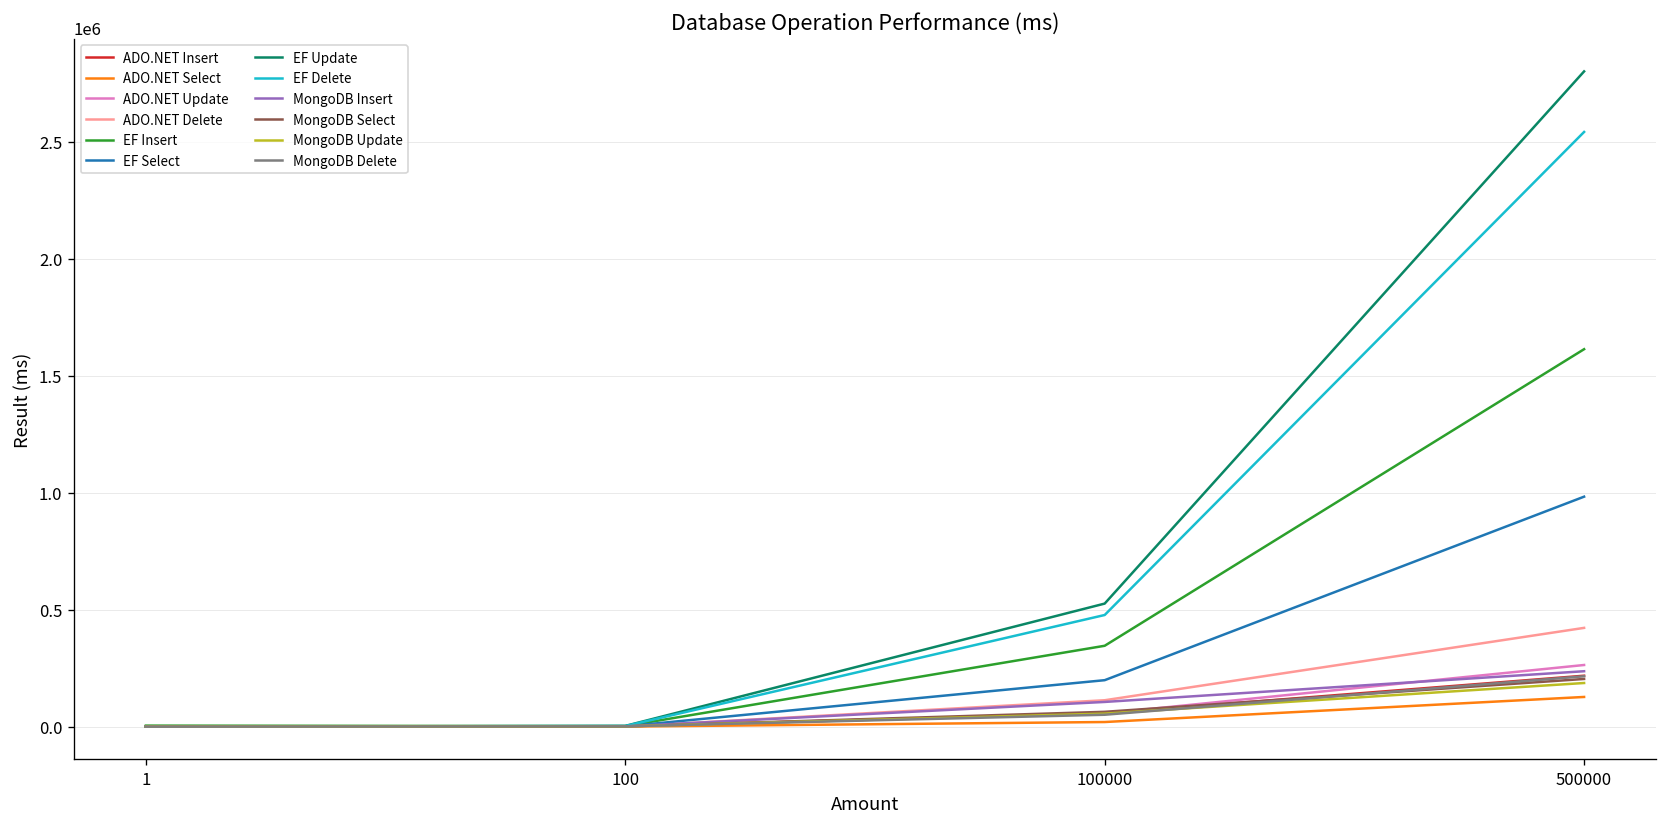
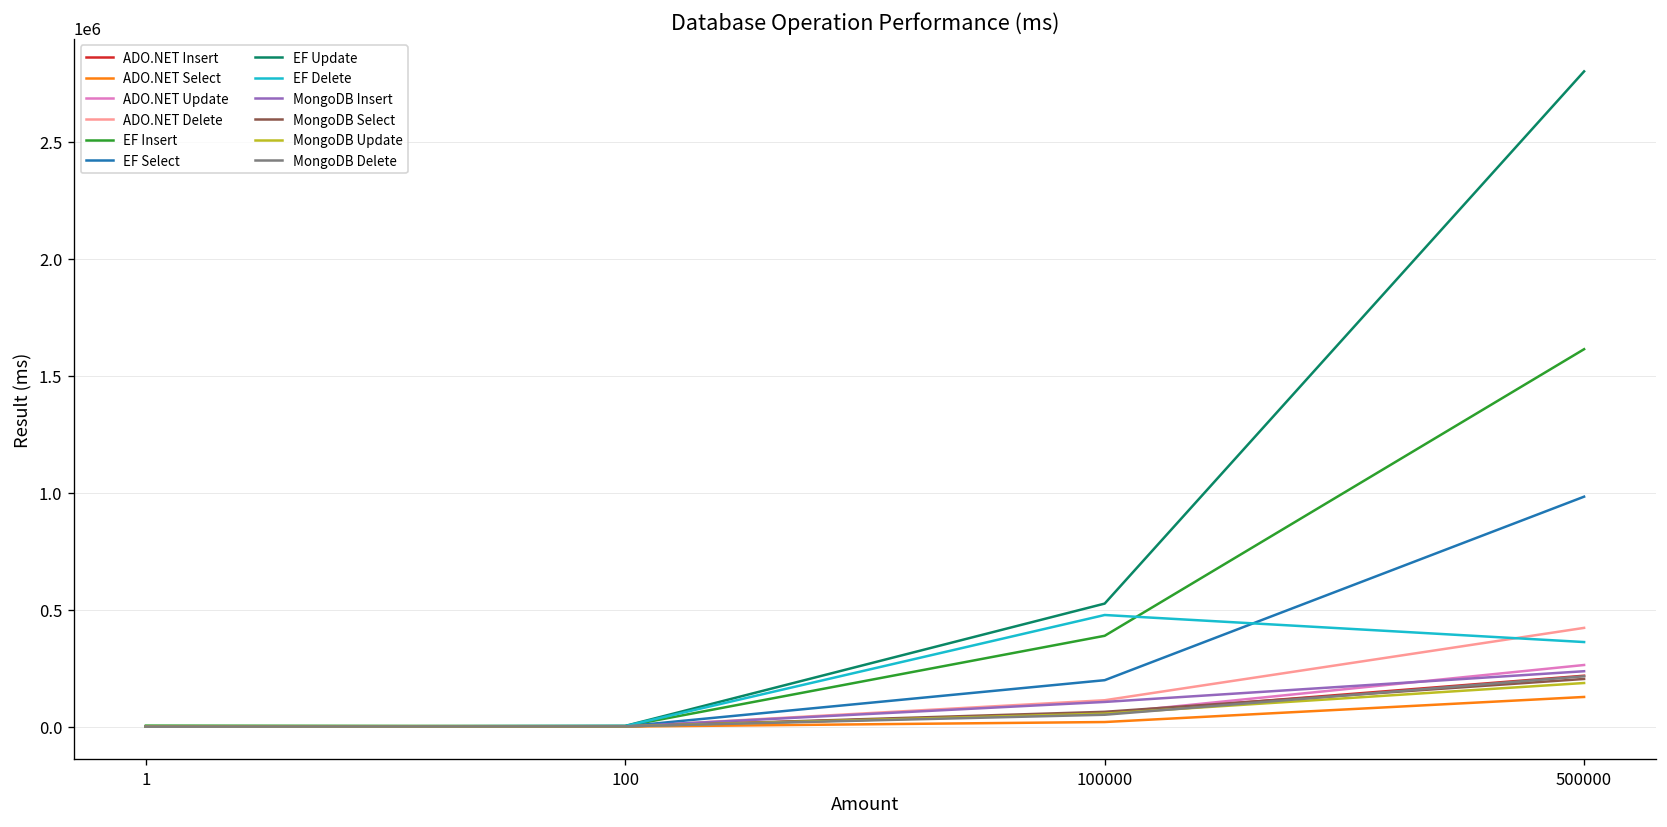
EF Insert, 100000: 350000 -> 390000
EF Delete, 500000: 2540000 -> 360000
